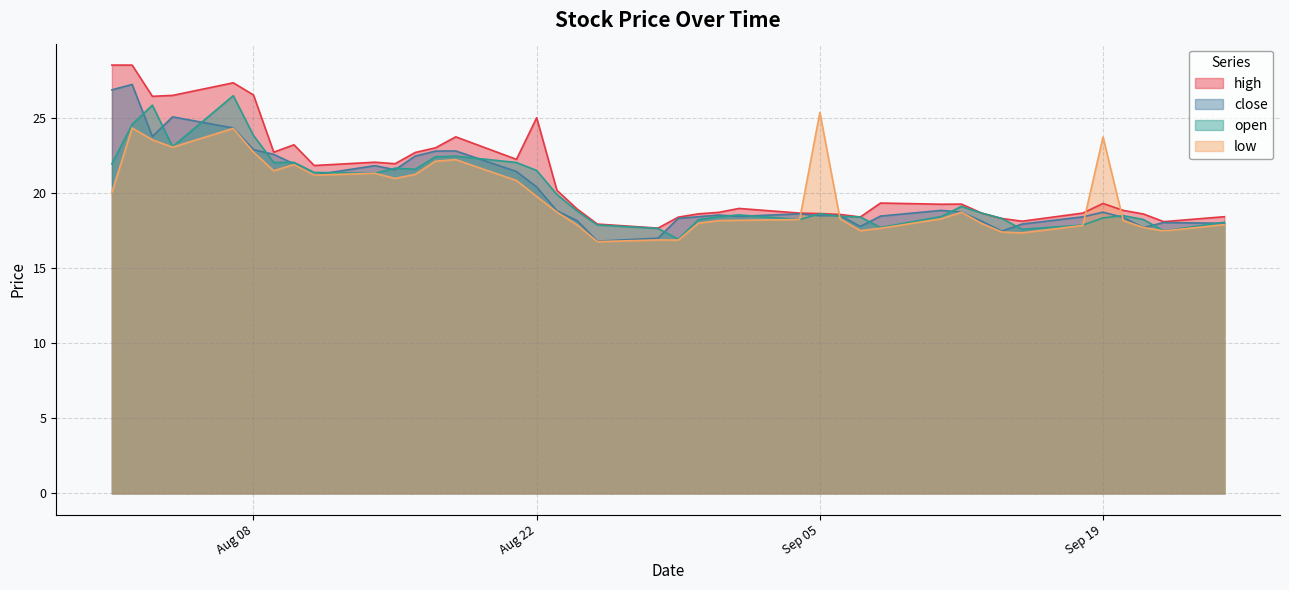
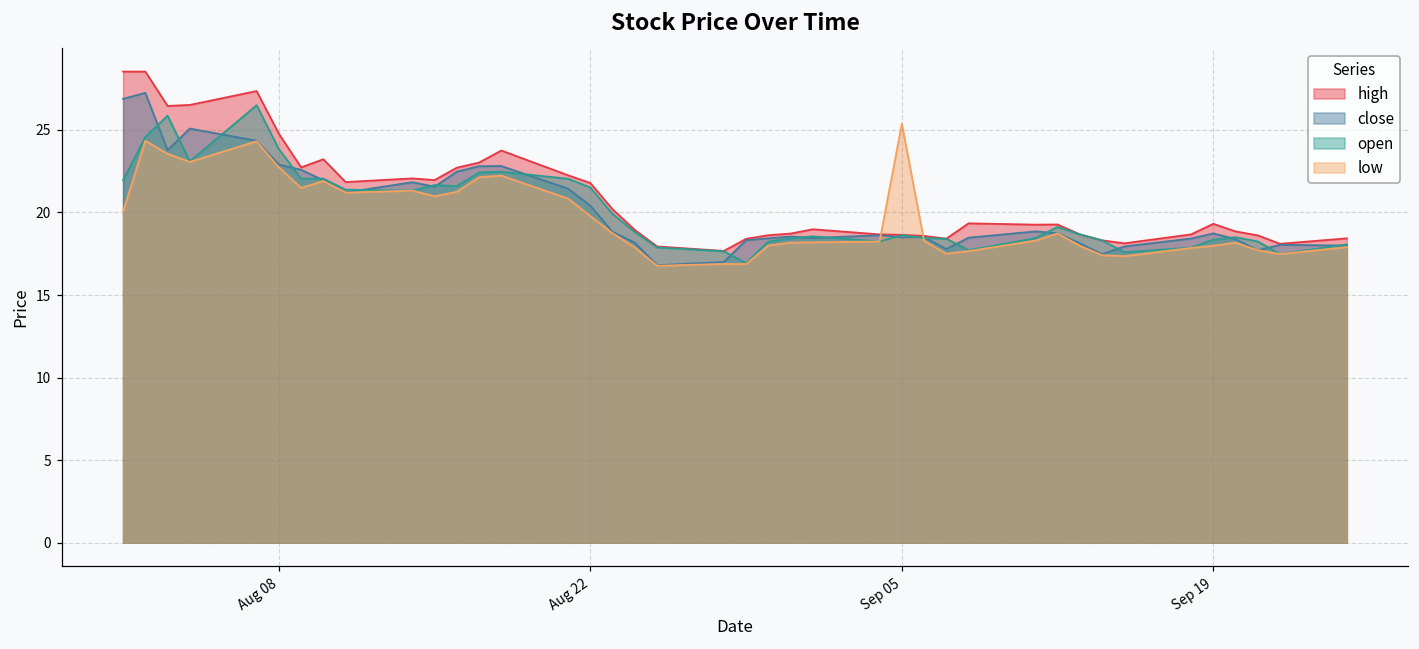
high, Aug 08: 26.5 -> 24.8
high, Aug 22: 25.0 -> 21.8
low, Sep 19: 23.7 -> 18.0
